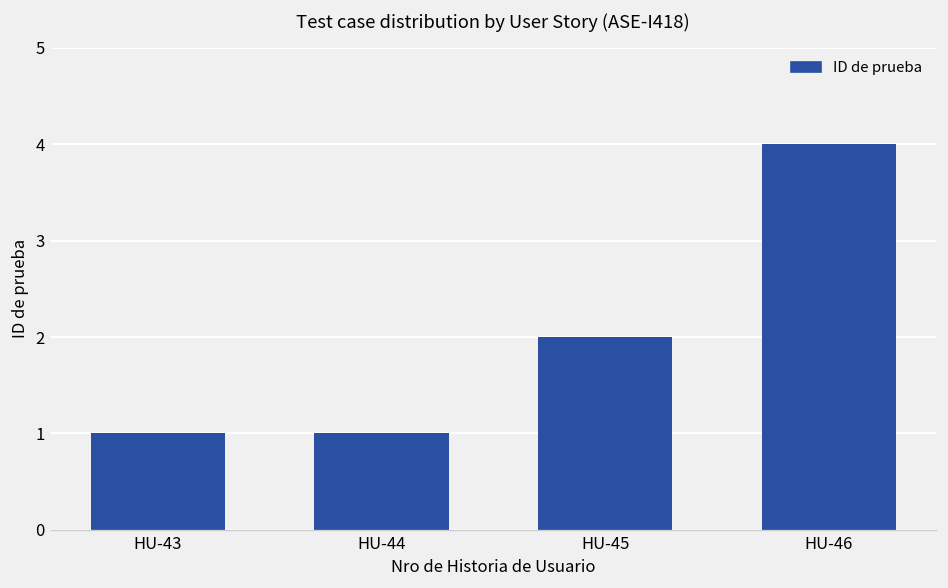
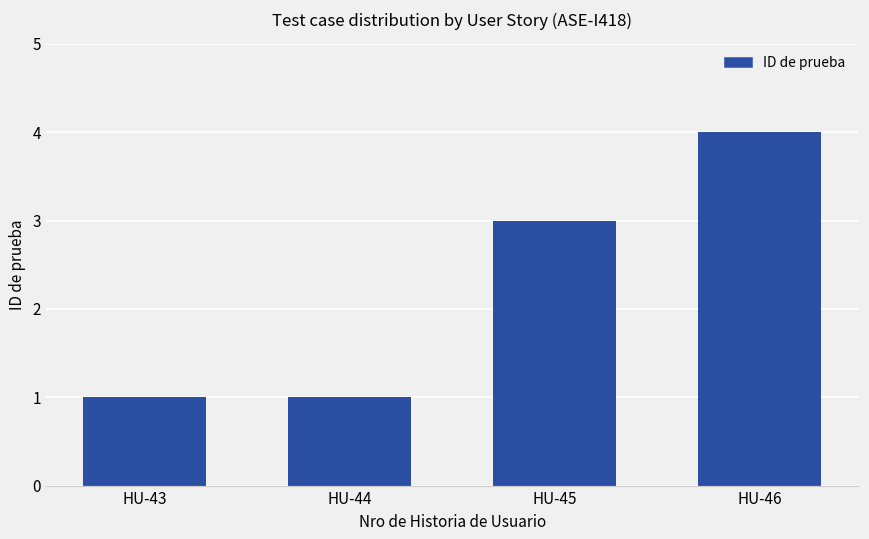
HU-45: 2 -> 3
